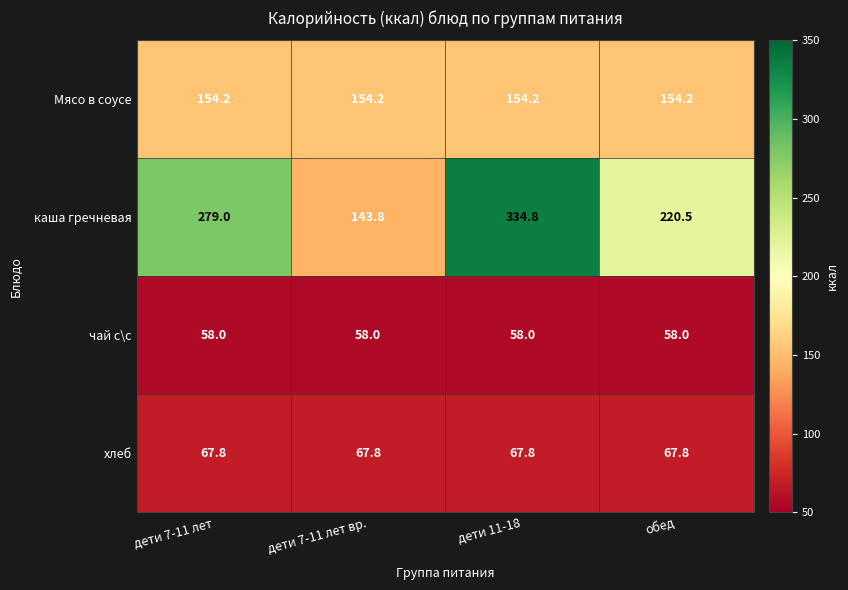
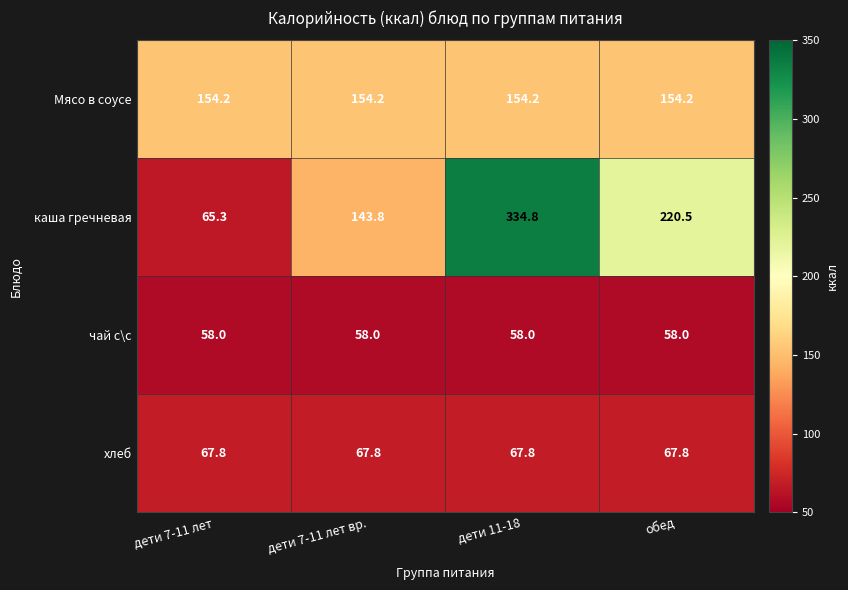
каша гречневая, дети 7-11 лет: 279.0 -> 65.3
